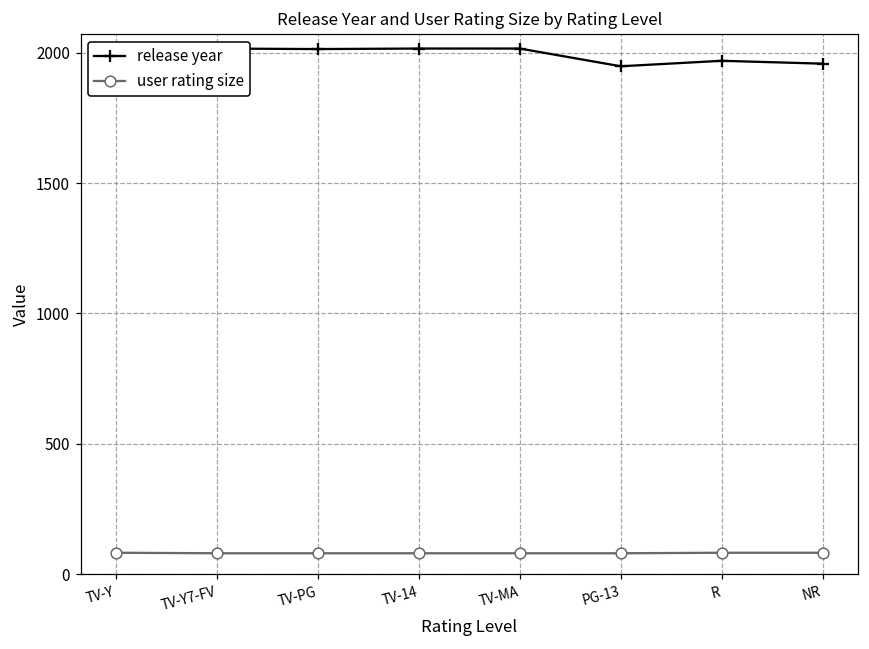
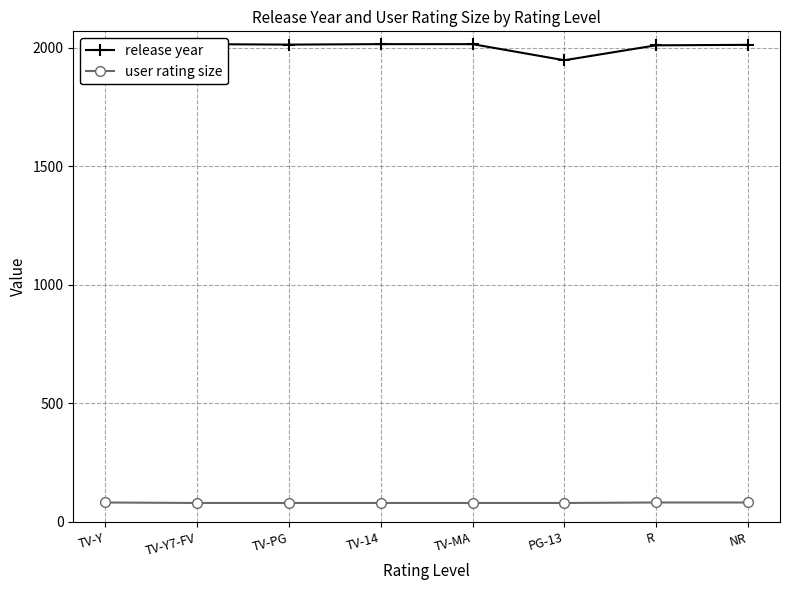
release year, R: 1970 -> 2010
release year, NR: 1960 -> 2010
